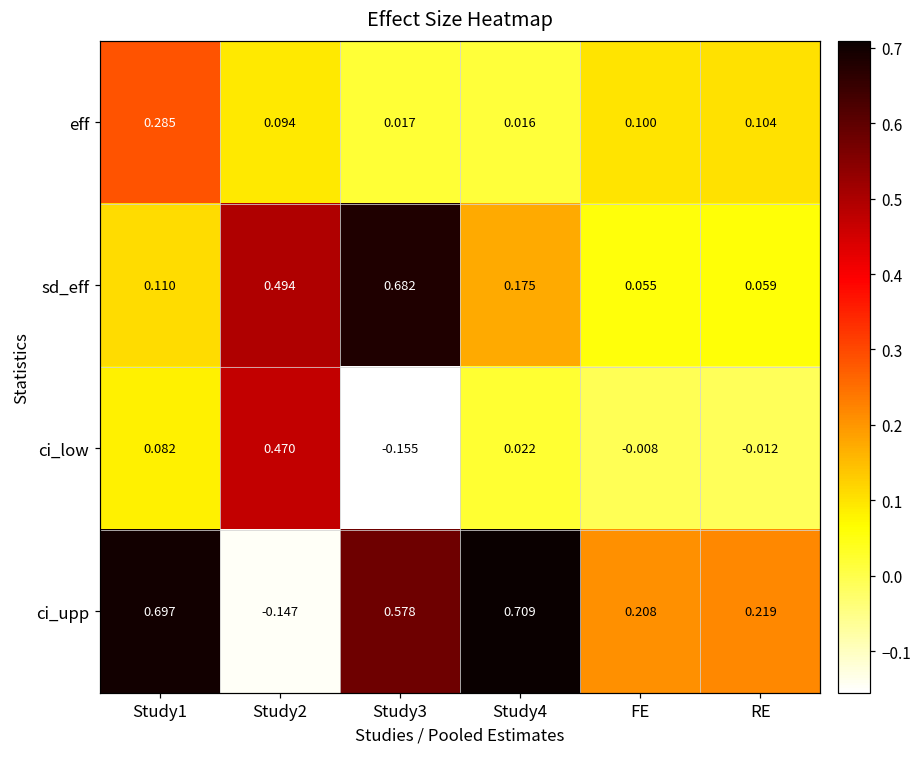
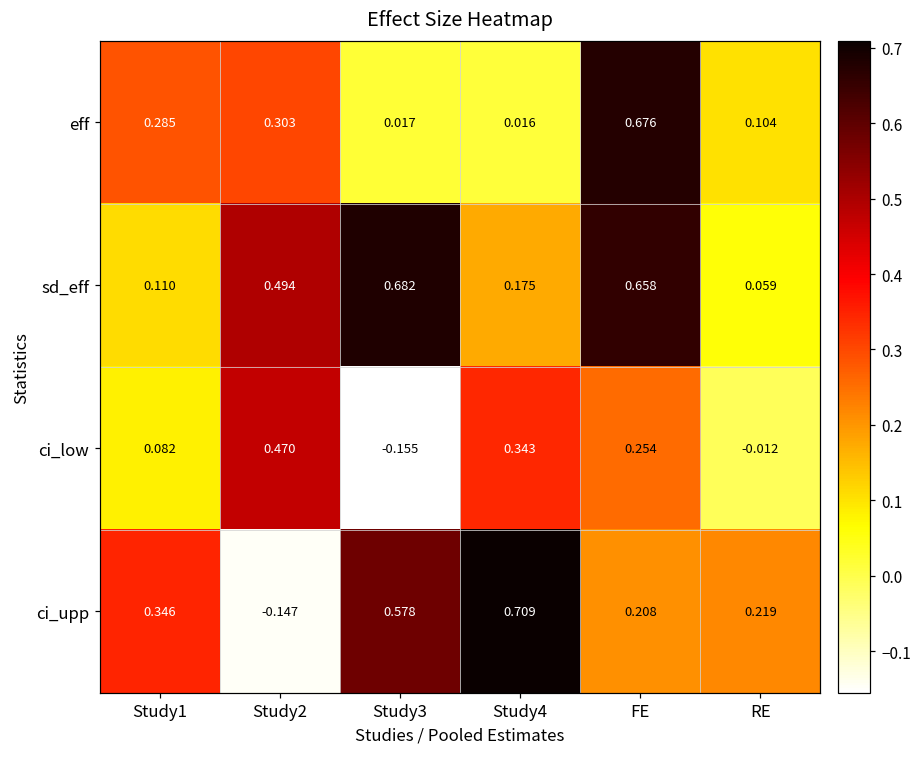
eff, Study2: 0.094 -> 0.303
eff, FE: 0.100 -> 0.676
sd_eff, FE: 0.055 -> 0.658
ci_low, Study4: 0.022 -> 0.343
ci_low, FE: -0.008 -> 0.254
ci_upp, Study1: 0.697 -> 0.346
